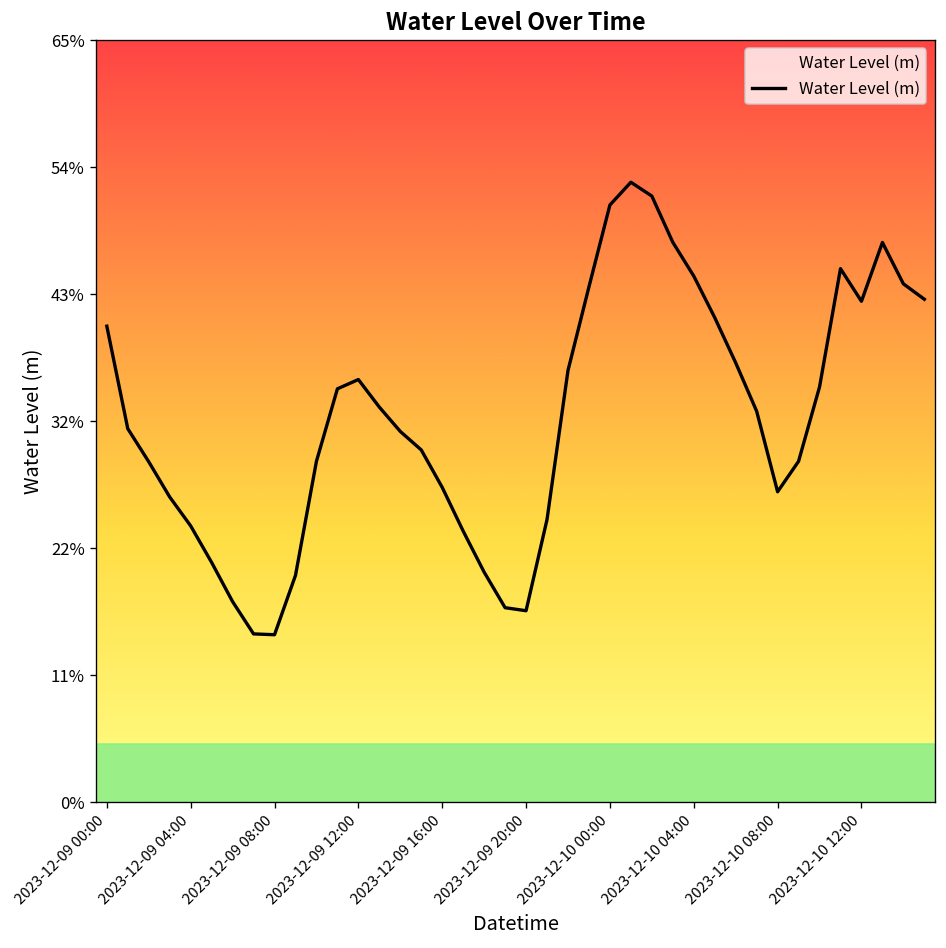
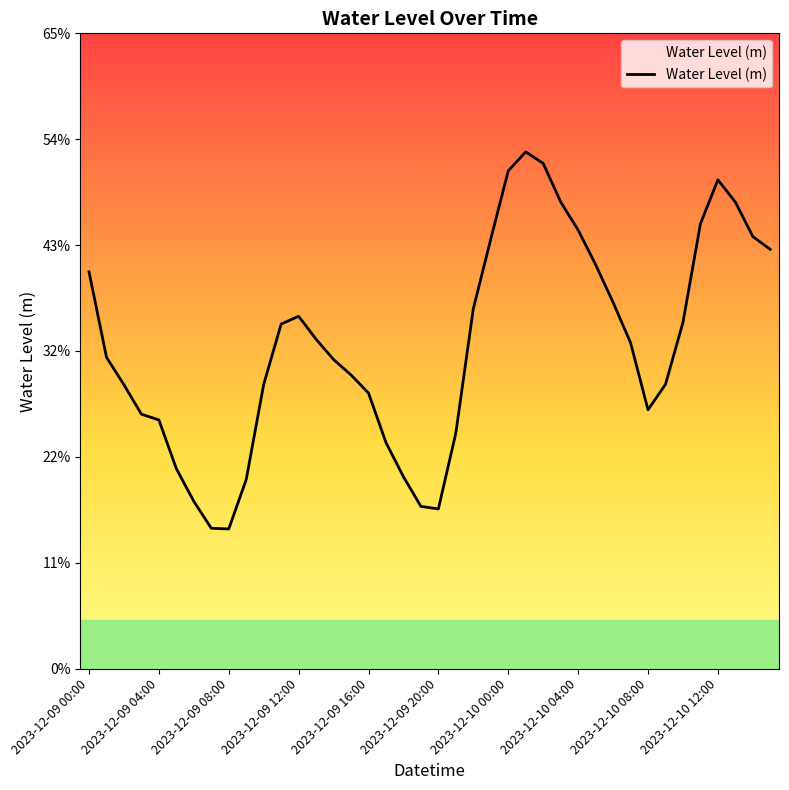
2023-12-09 04:00: 24% -> 25%
2023-12-09 16:00: 27% -> 28%
2023-12-10 12:00: 43% -> 50%
